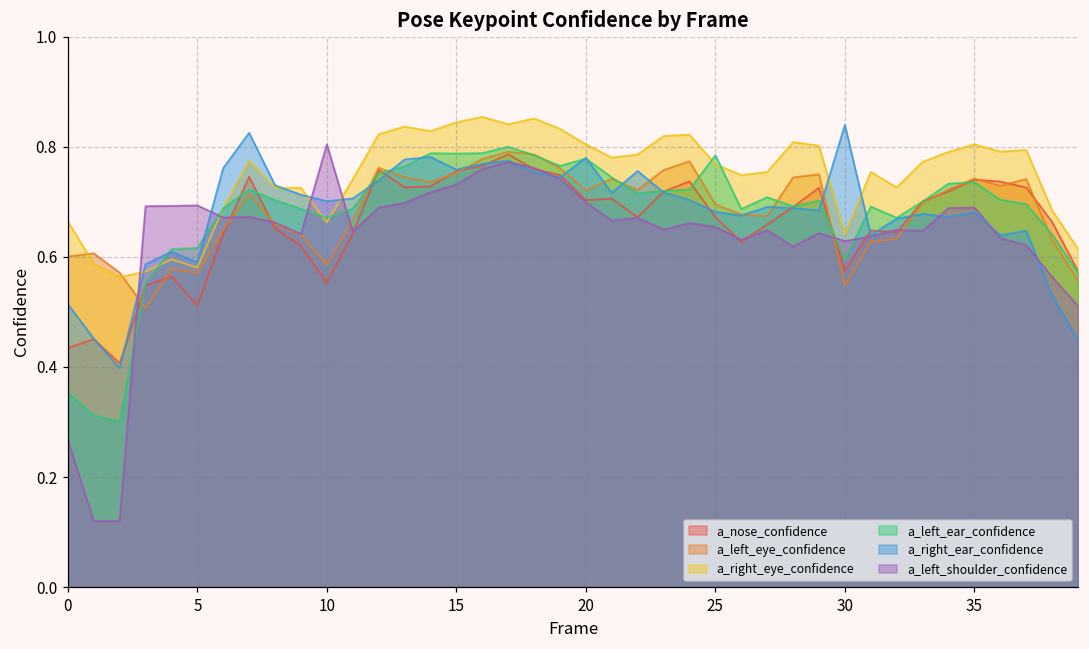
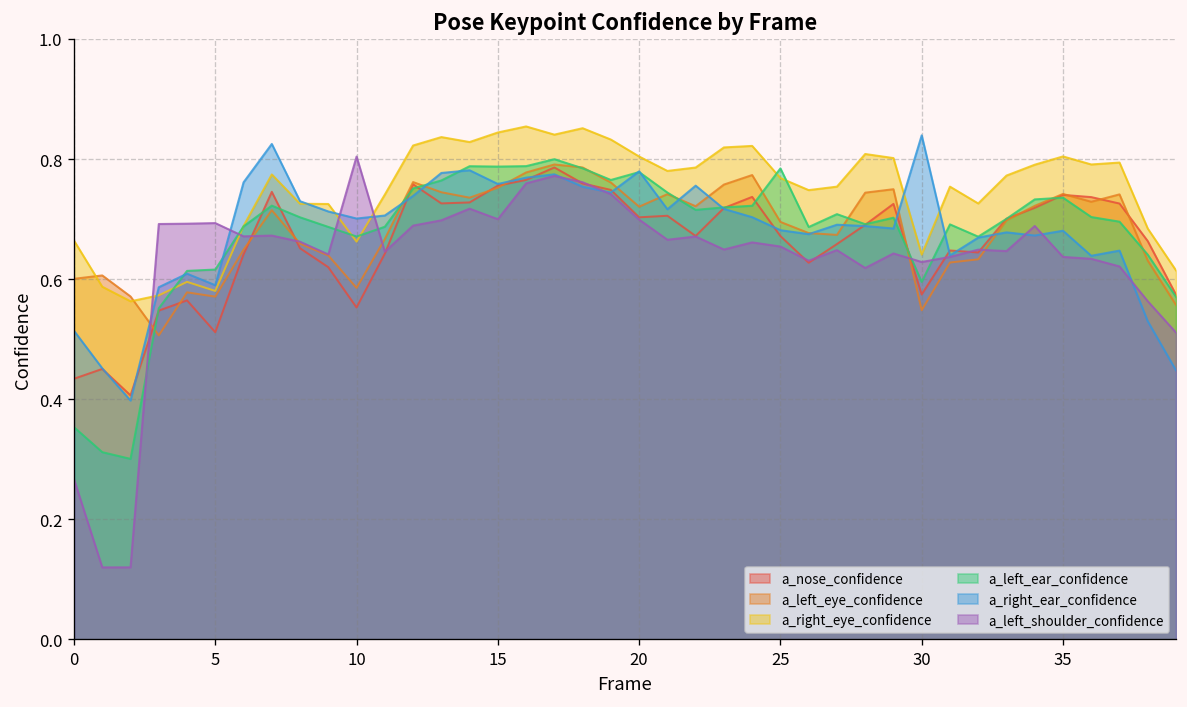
a_left_shoulder_confidence, 15: 0.73 -> 0.70
a_left_shoulder_confidence, 35: 0.69 -> 0.64
